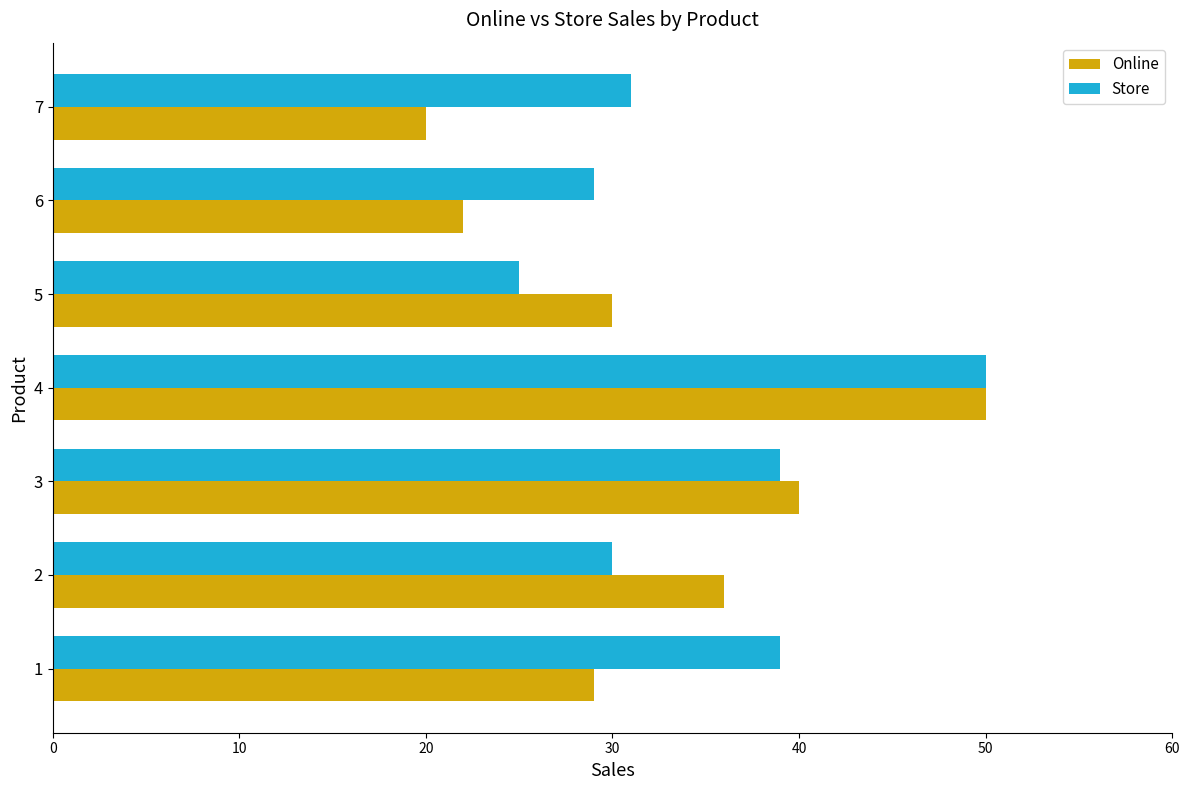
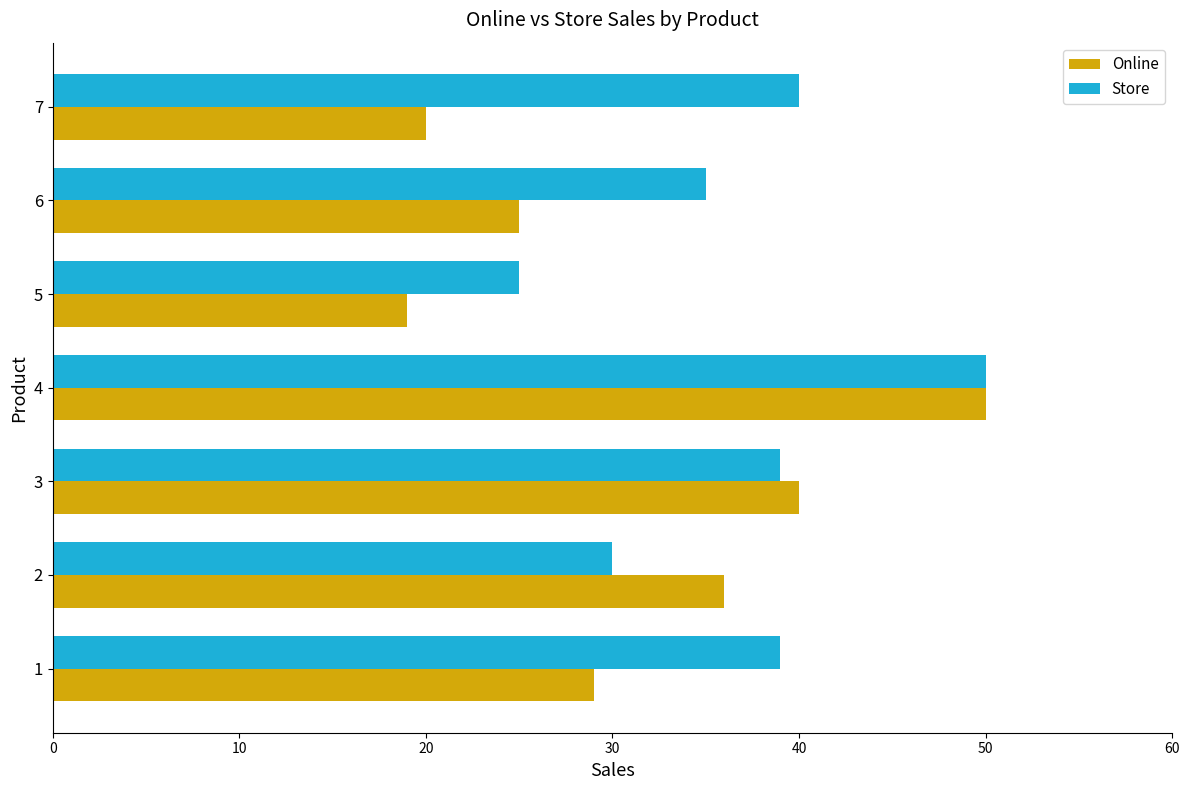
Store, 7: 31 -> 40
Store, 6: 29 -> 35
Online, 6: 22 -> 25
Online, 5: 30 -> 19
